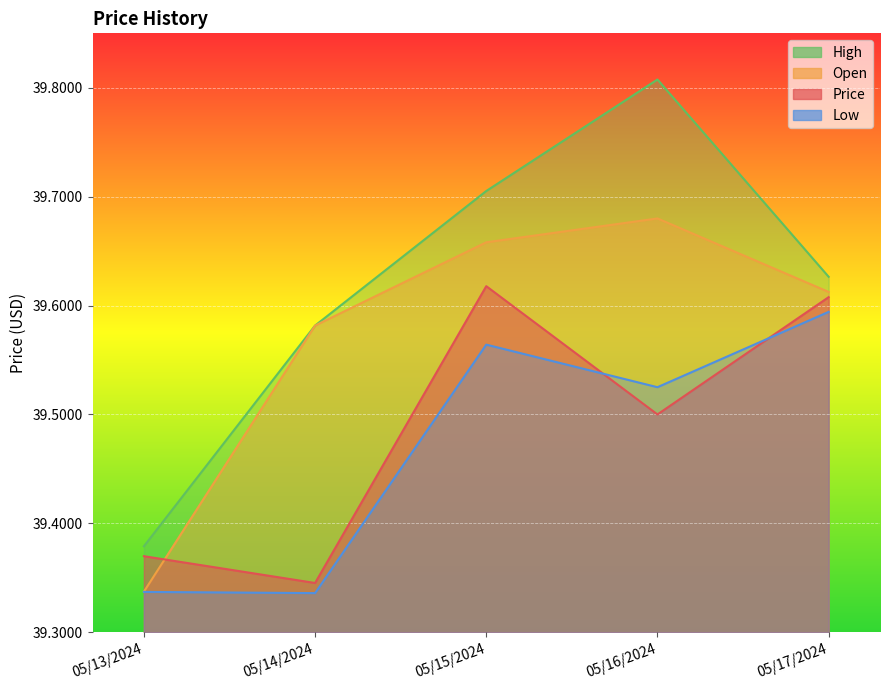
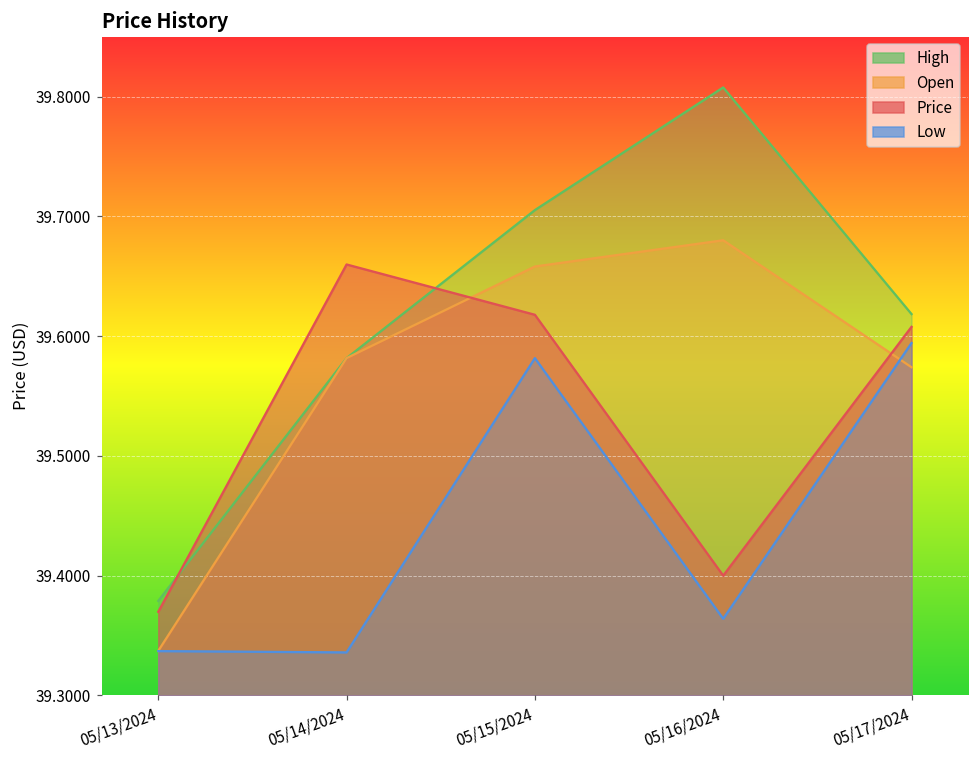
Price, 05/14/2024: 39.345 -> 39.660
Low, 05/15/2024: 39.564 -> 39.582
Price, 05/16/2024: 39.5 -> 39.4
Low, 05/16/2024: 39.525 -> 39.364
High, 05/17/2024: 39.626 -> 39.618
Open, 05/17/2024: 39.613 -> 39.574
